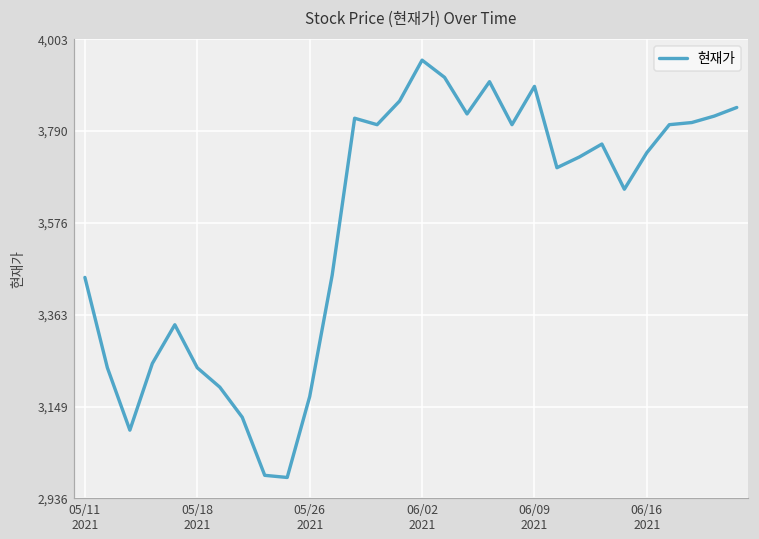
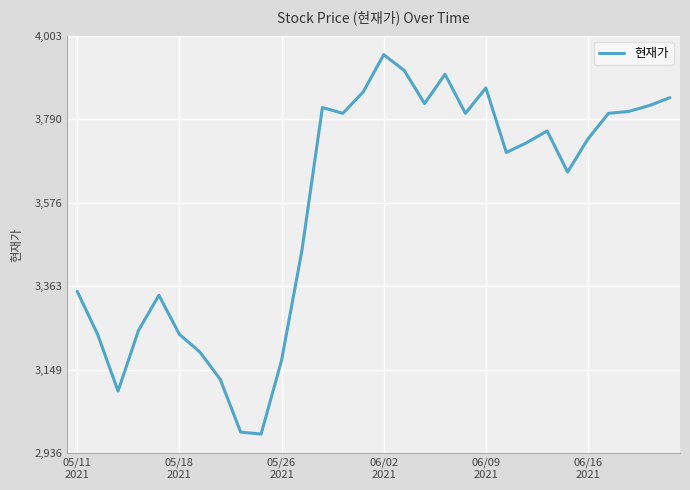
05/11 2021: 3,450 -> 3,350
06/09 2021: 3,890 -> 3,870
